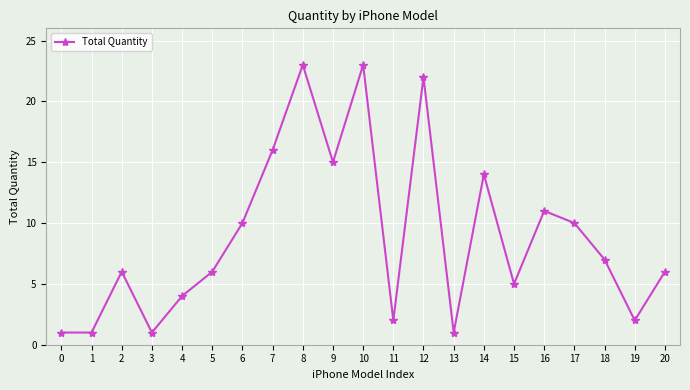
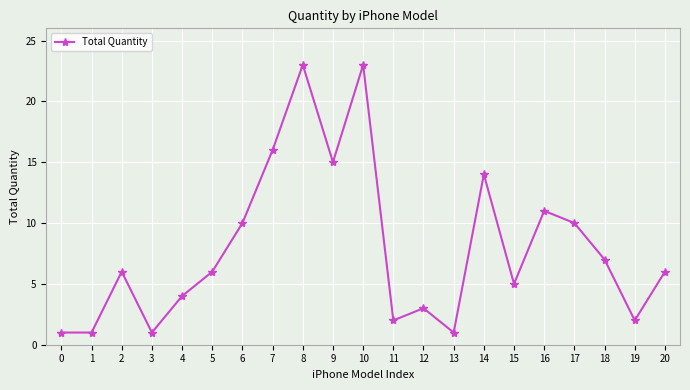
12: 22 -> 3
